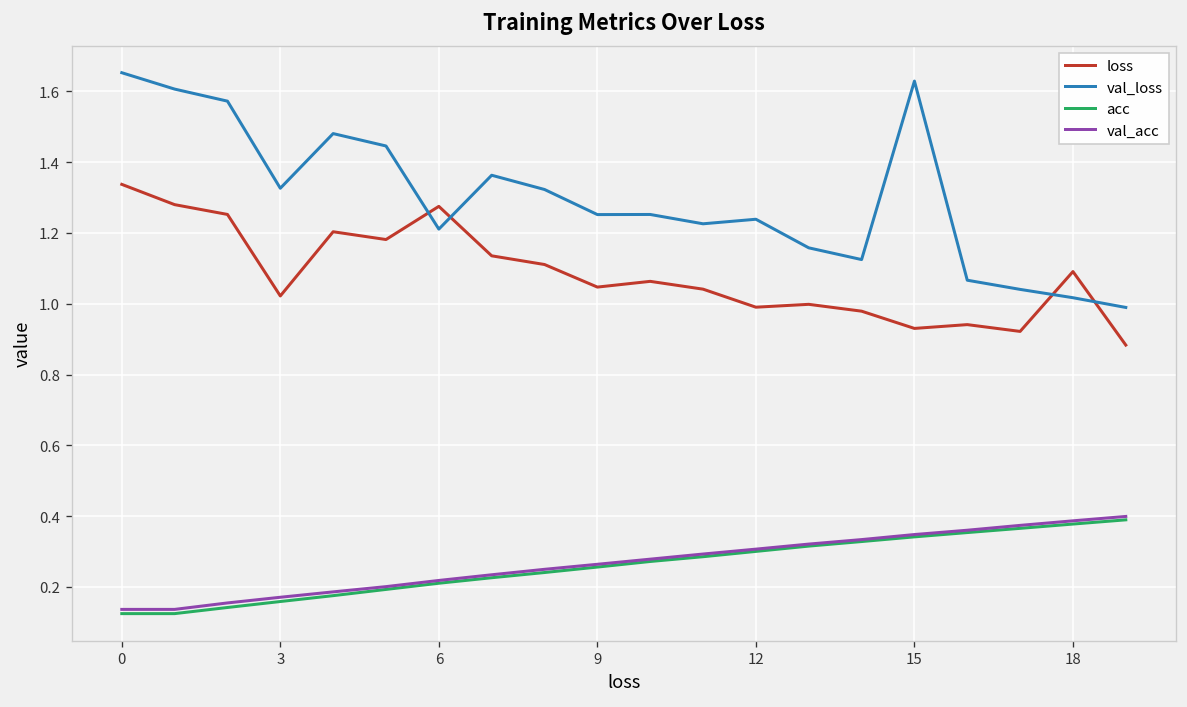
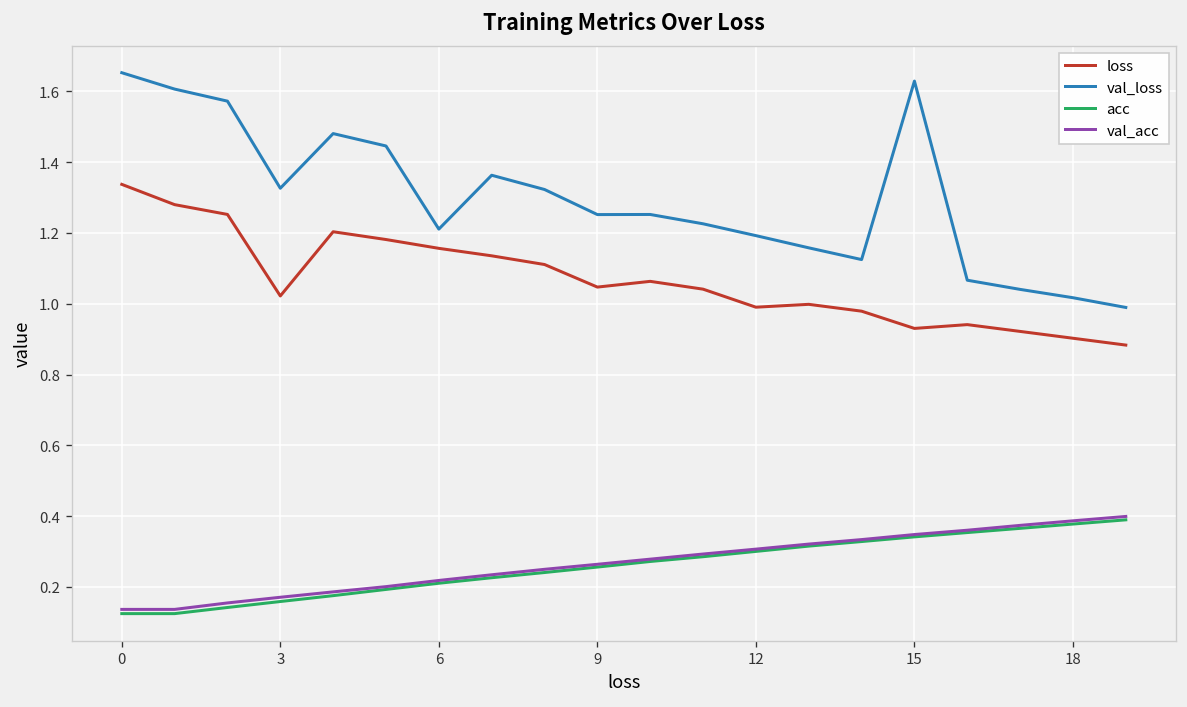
loss, 6: 1.28 -> 1.16
val_loss, 12: 1.24 -> 1.19
loss, 18: 1.09 -> 0.90
